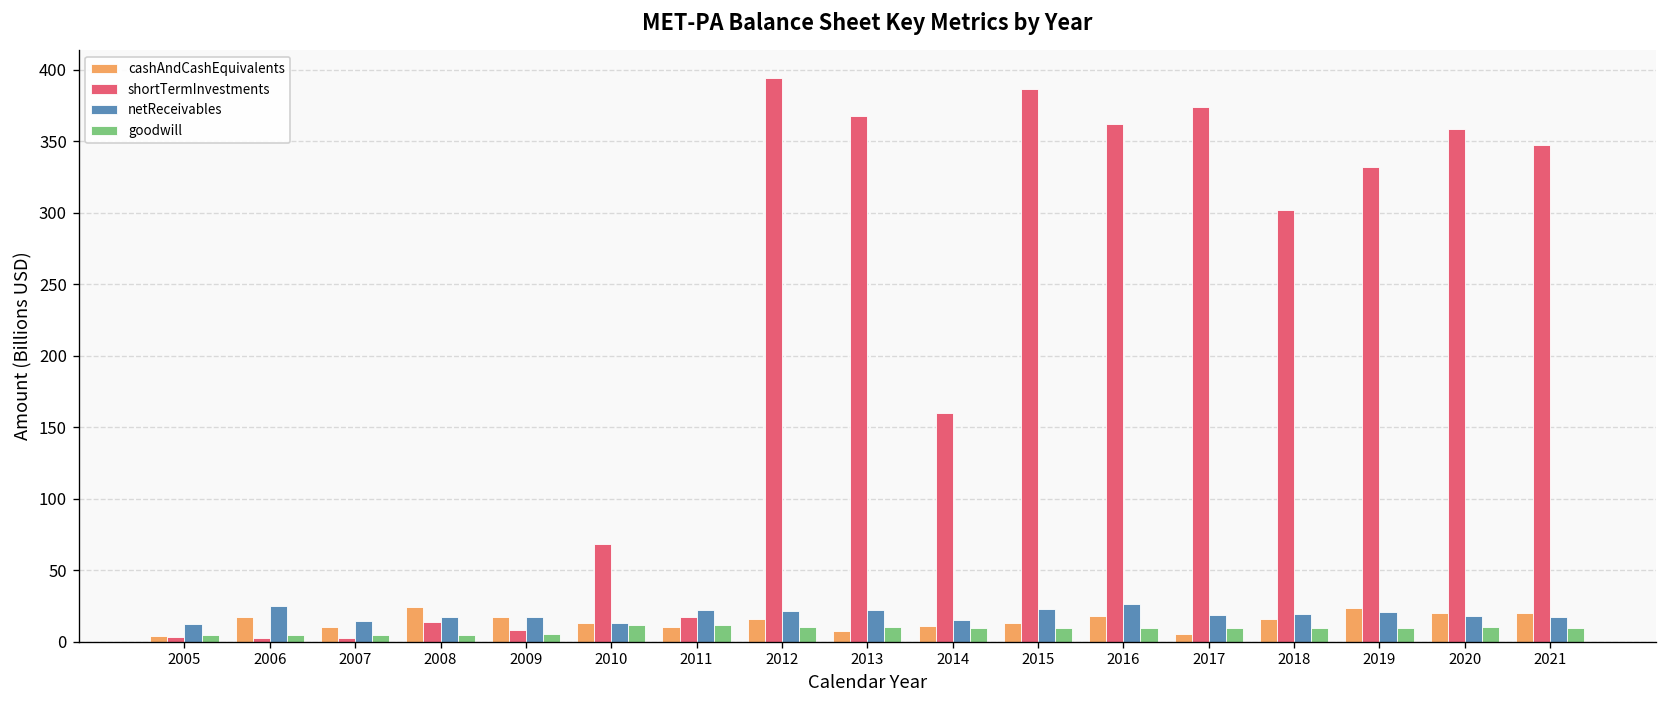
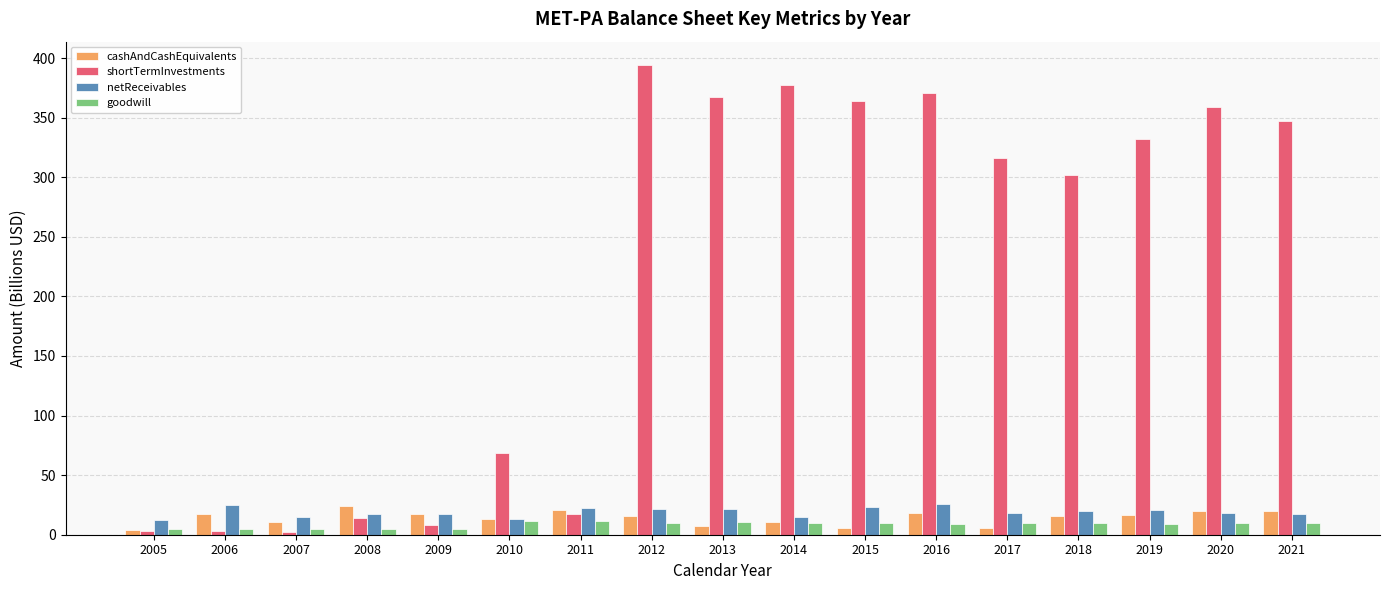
cashAndCashEquivalents, 2011: 10 -> 21
shortTermInvestments, 2014: 160 -> 378
cashAndCashEquivalents, 2015: 13 -> 6
shortTermInvestments, 2015: 386 -> 364
shortTermInvestments, 2016: 362 -> 371
shortTermInvestments, 2017: 374 -> 316
cashAndCashEquivalents, 2019: 23 -> 17
